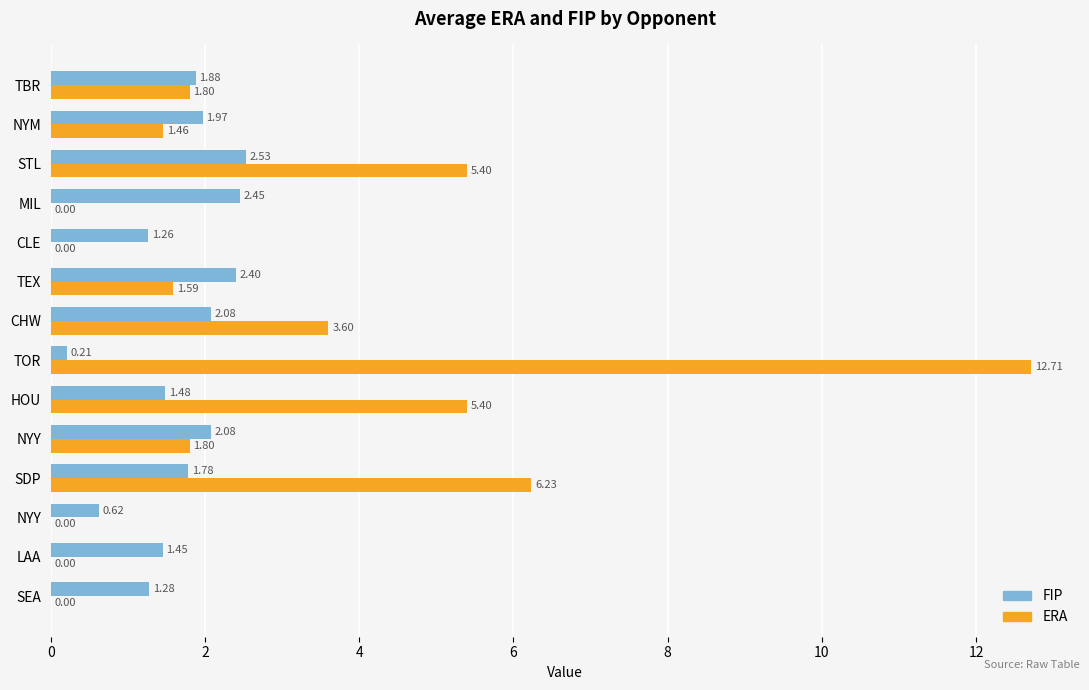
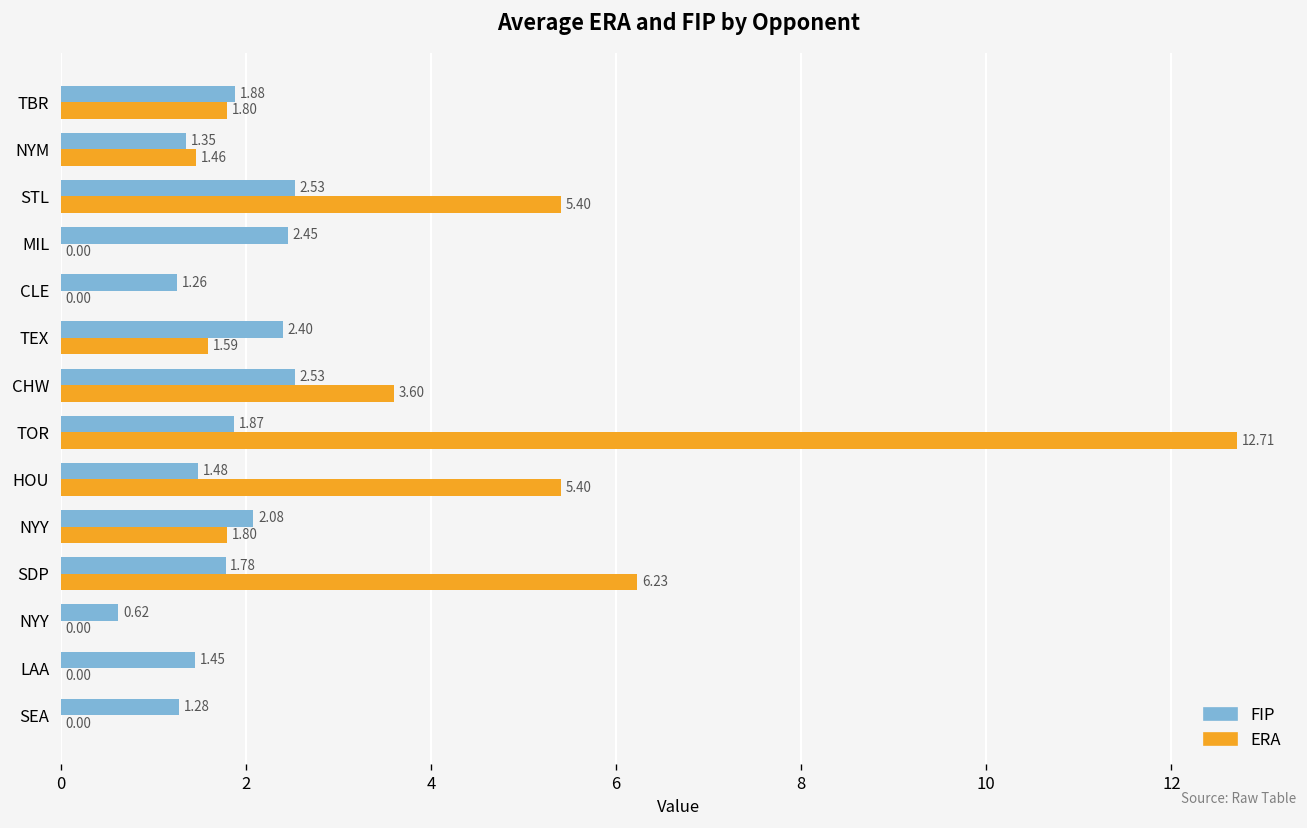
FIP, NYM: 1.97 -> 1.35
FIP, CHW: 2.08 -> 2.53
FIP, TOR: 0.21 -> 1.87
